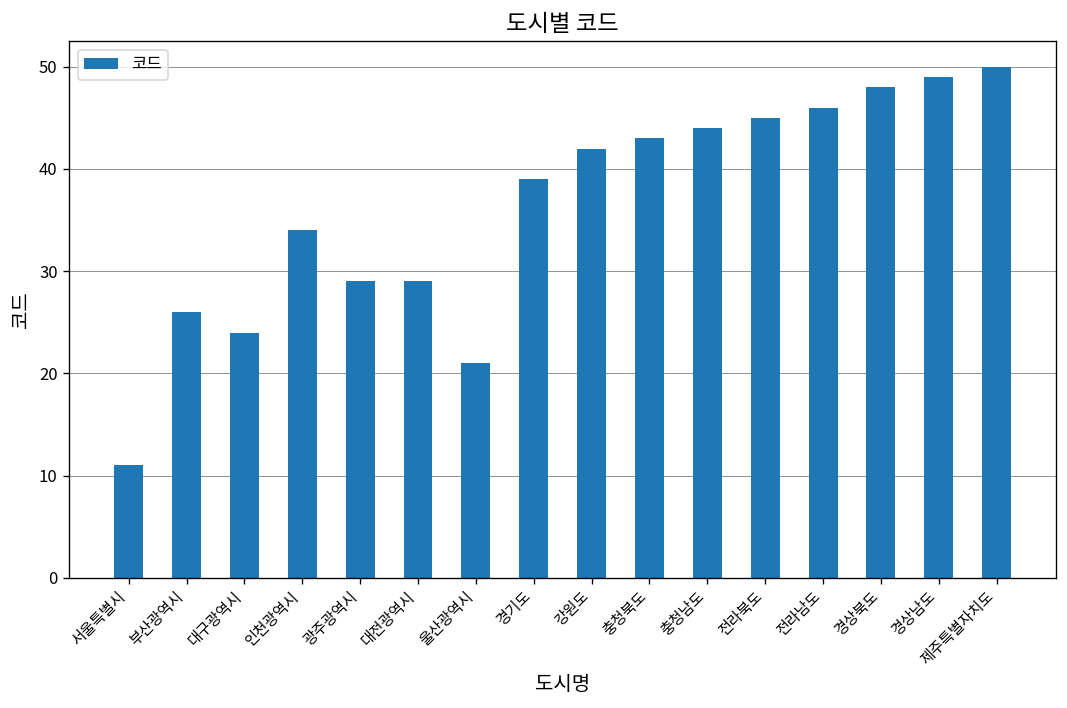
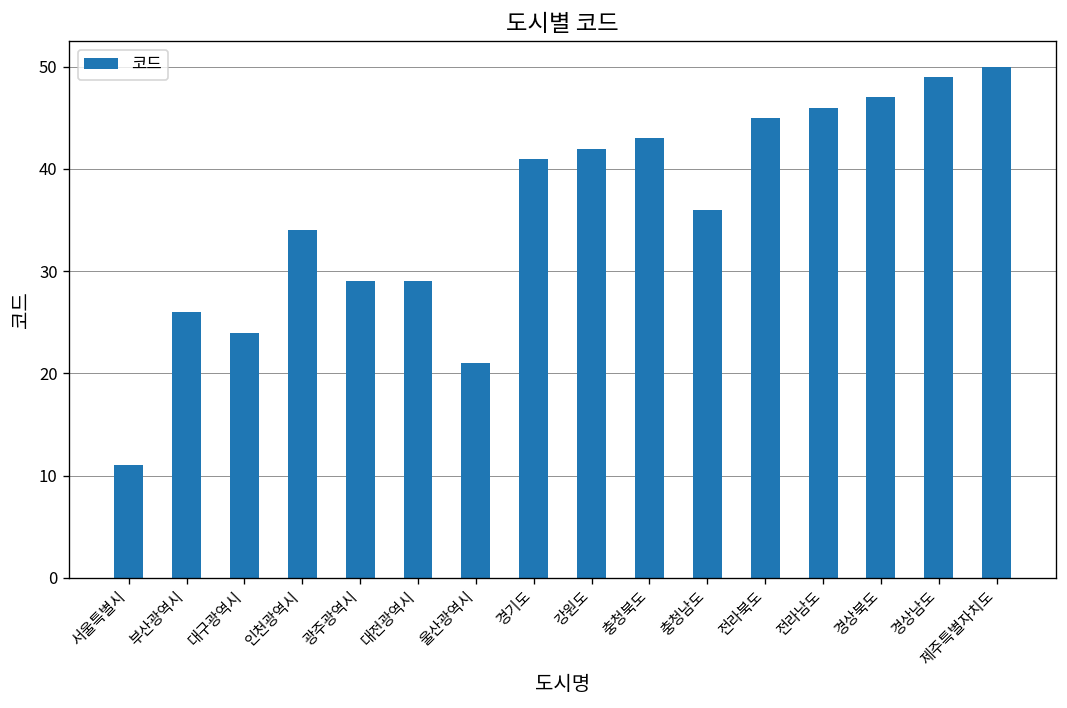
경기도: 39 -> 41
충청남도: 44 -> 36
경상북도: 48 -> 47
